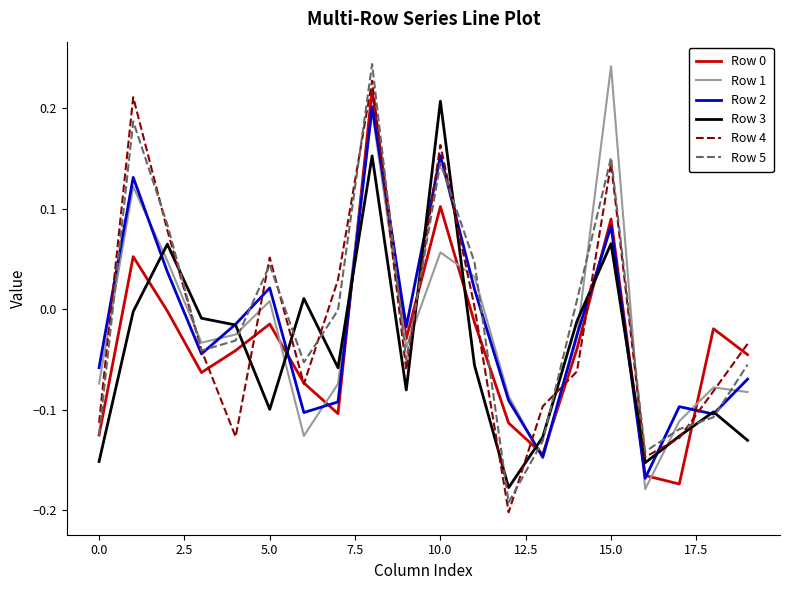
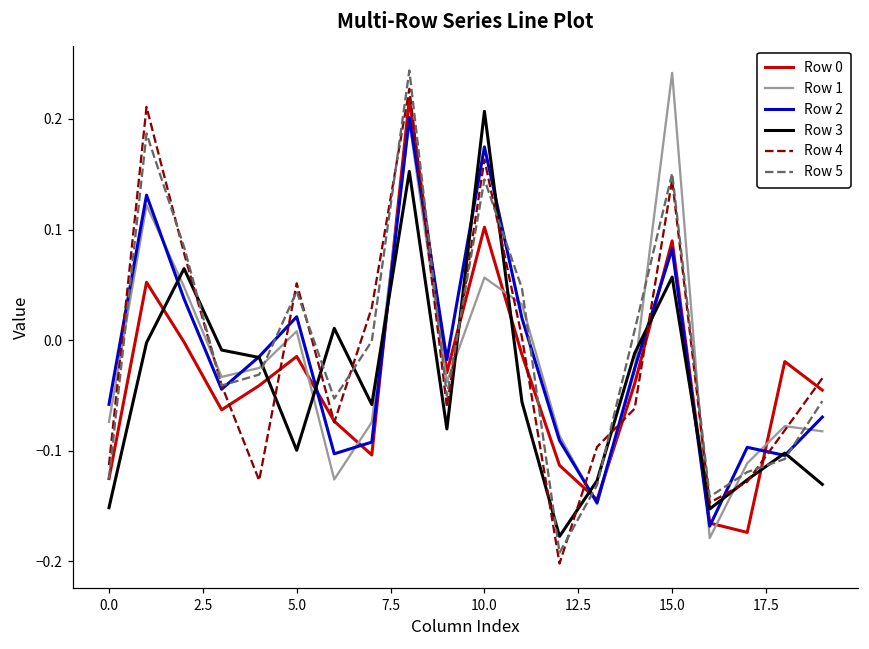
Row 2, 10.0: 0.153 -> 0.175
Row 3, 15.0: 0.065 -> 0.057
